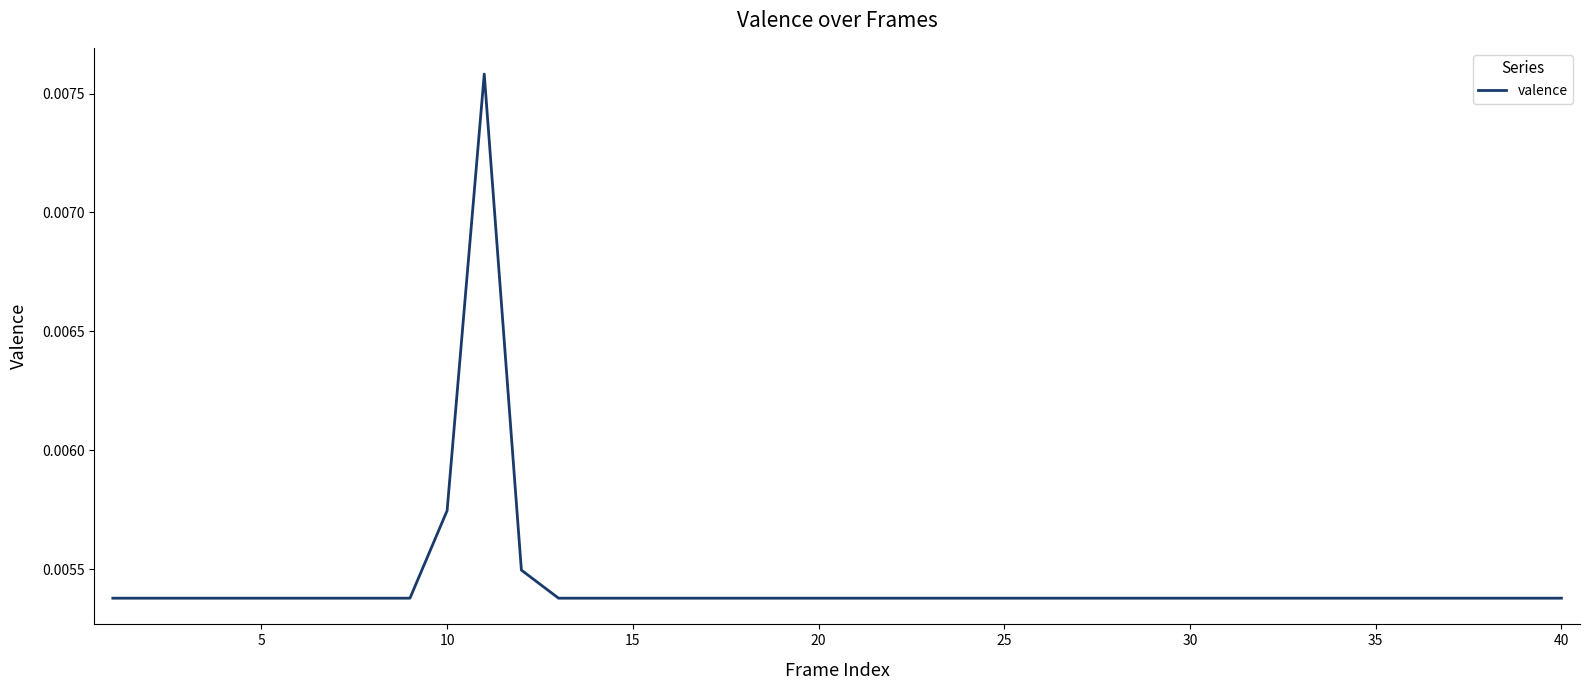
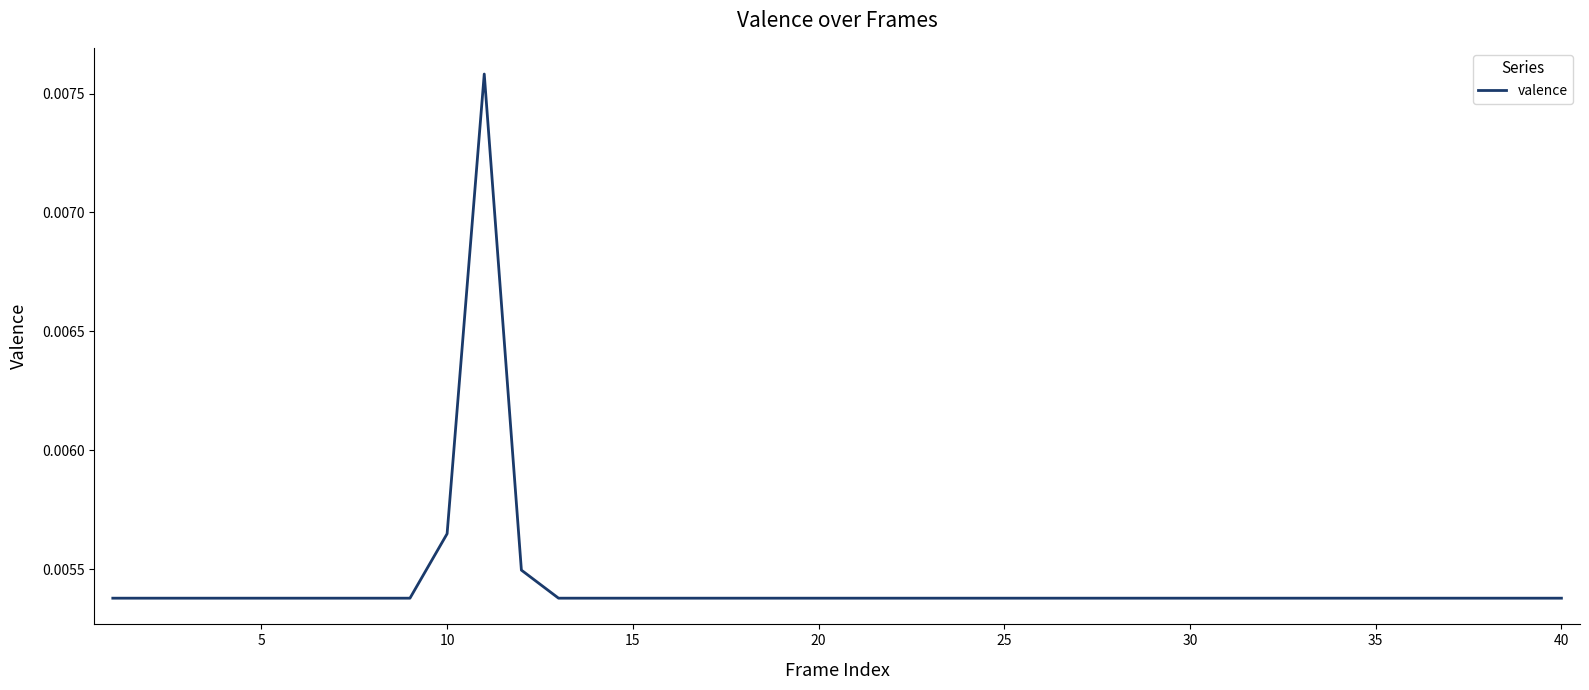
10: 0.00575 -> 0.00565
